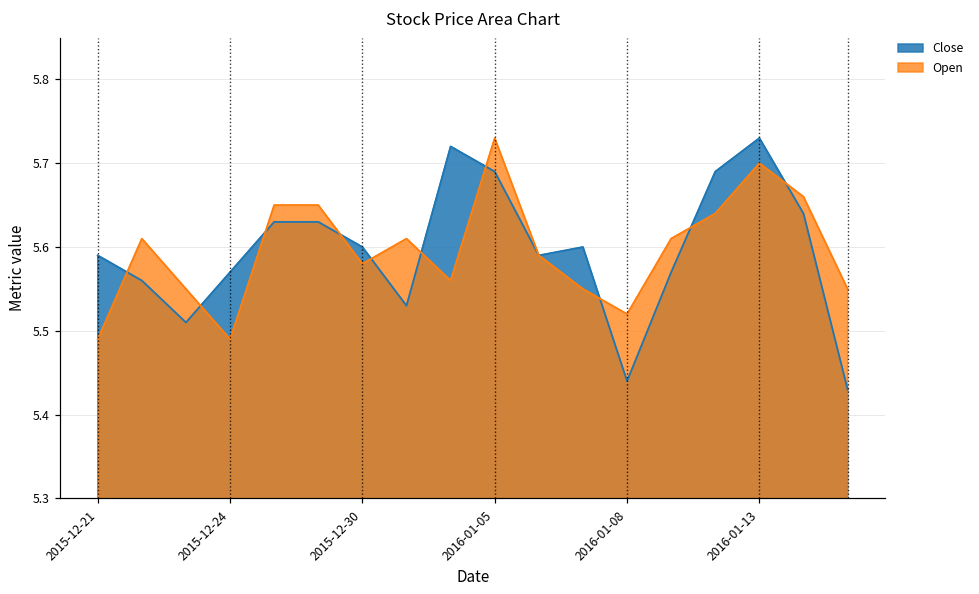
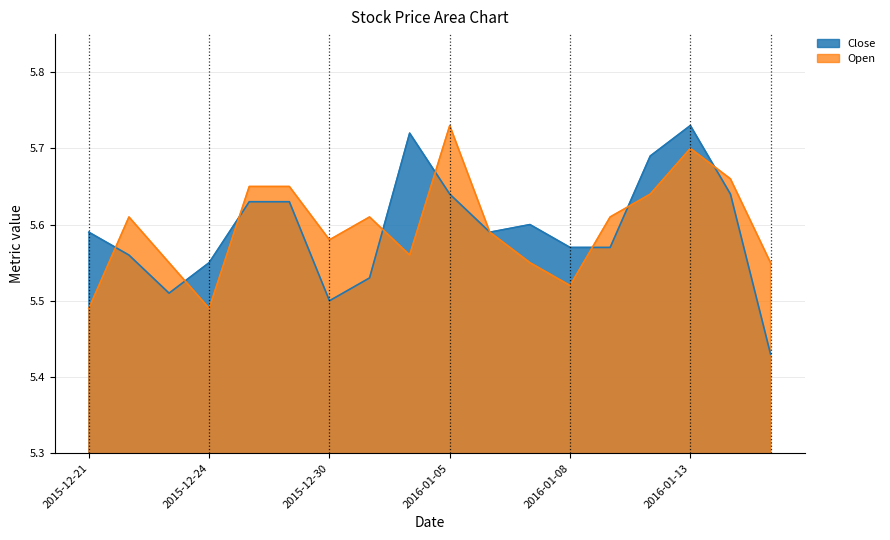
Close, 2015-12-24: 5.57 -> 5.55
Close, 2015-12-30: 5.6 -> 5.5
Close, 2016-01-05: 5.69 -> 5.64
Close, 2016-01-08: 5.44 -> 5.57
